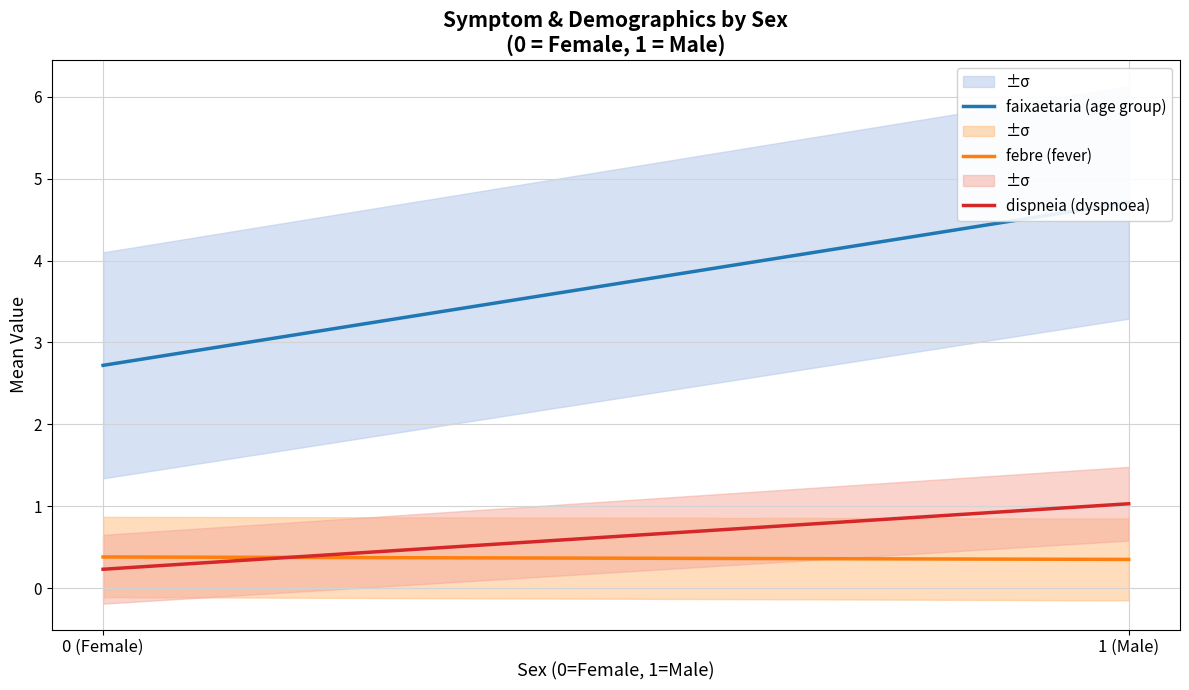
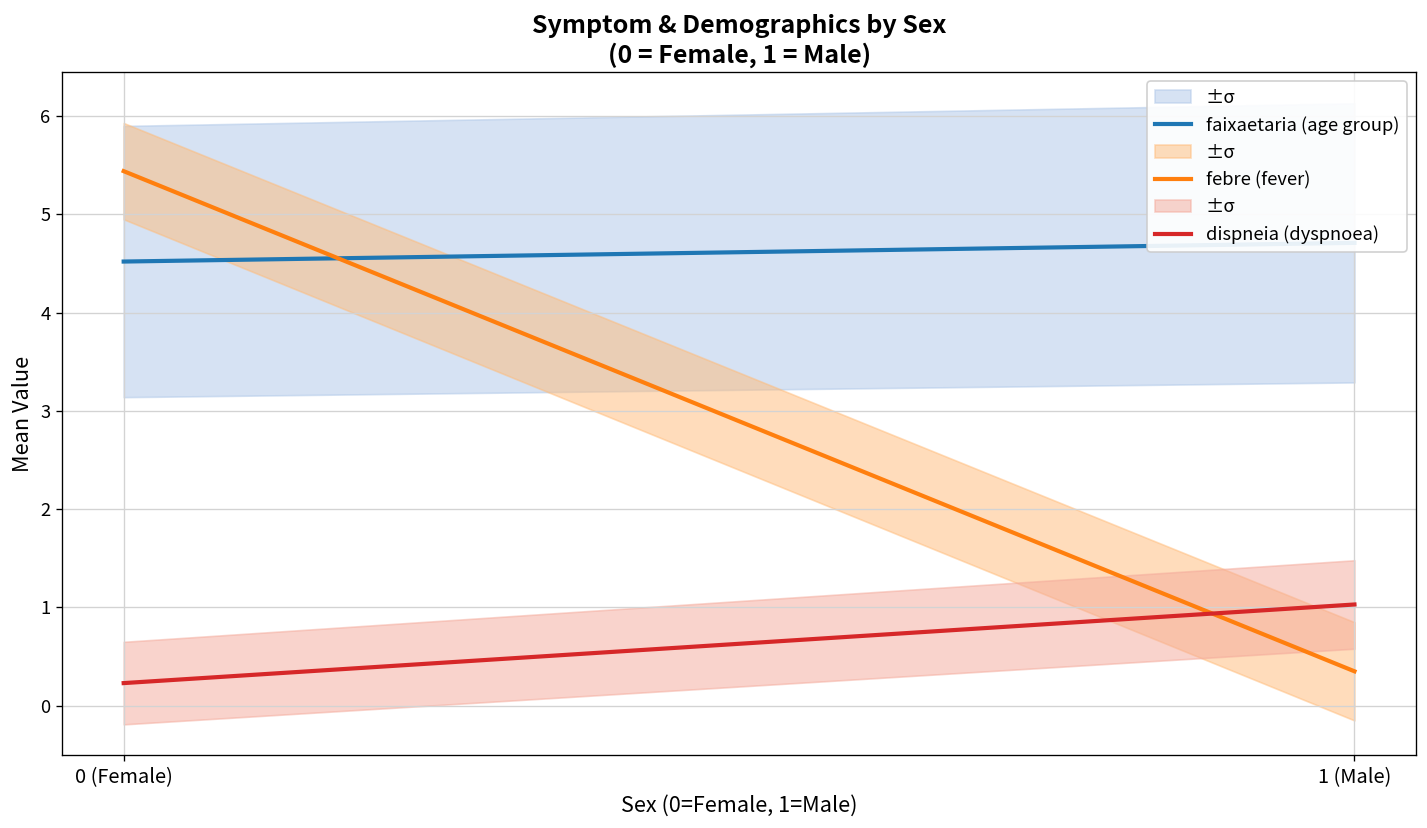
faixaetaria (age group), 0 (Female): 2.7 -> 4.5
febre (fever), 0 (Female): 0.4 -> 5.4
